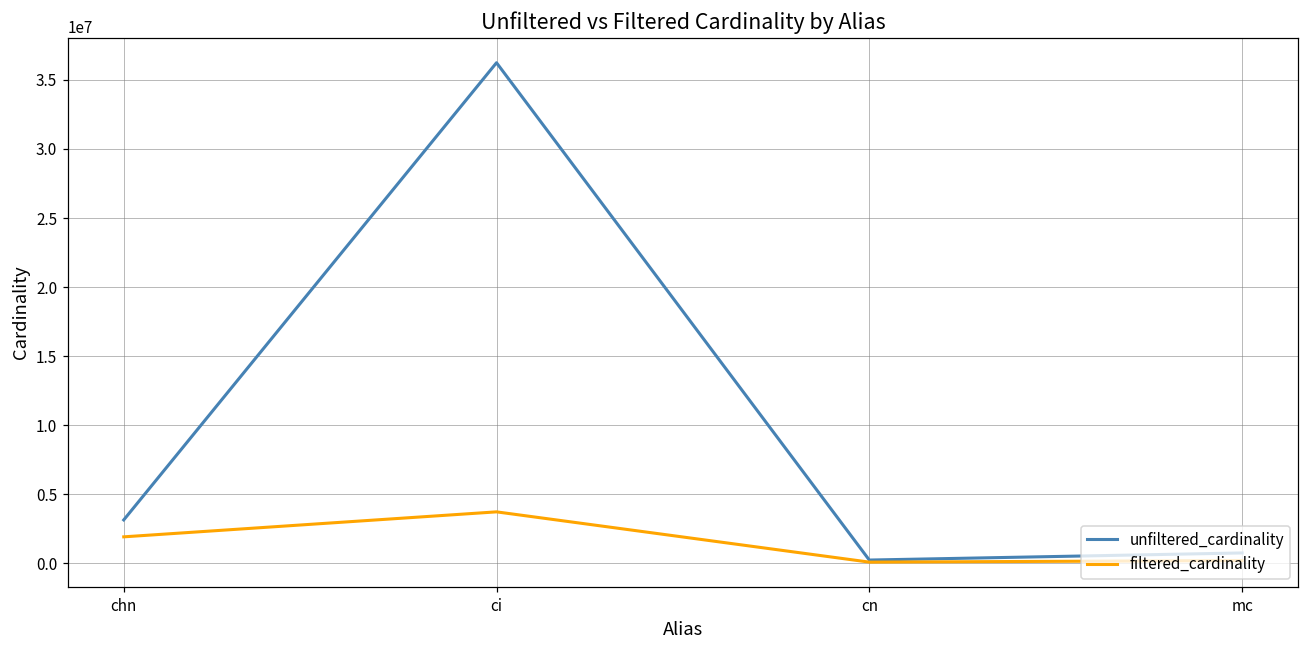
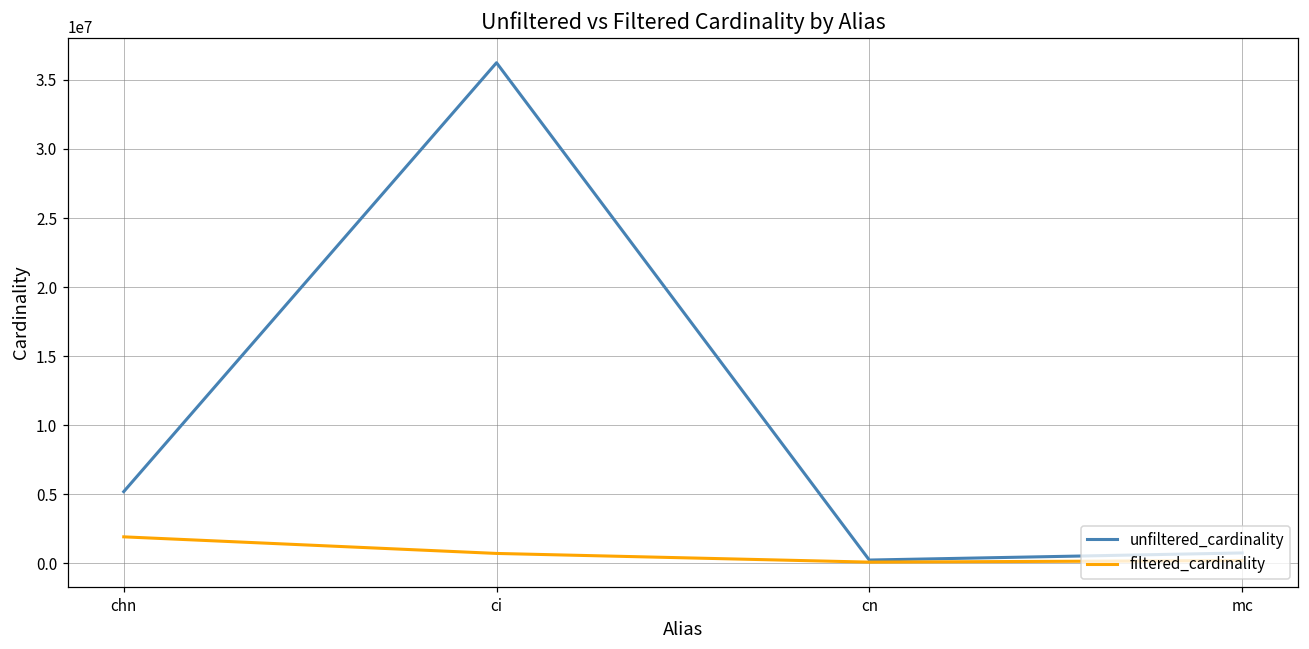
unfiltered_cardinality, chn: 3100000 -> 5200000
filtered_cardinality, ci: 3700000 -> 700000
